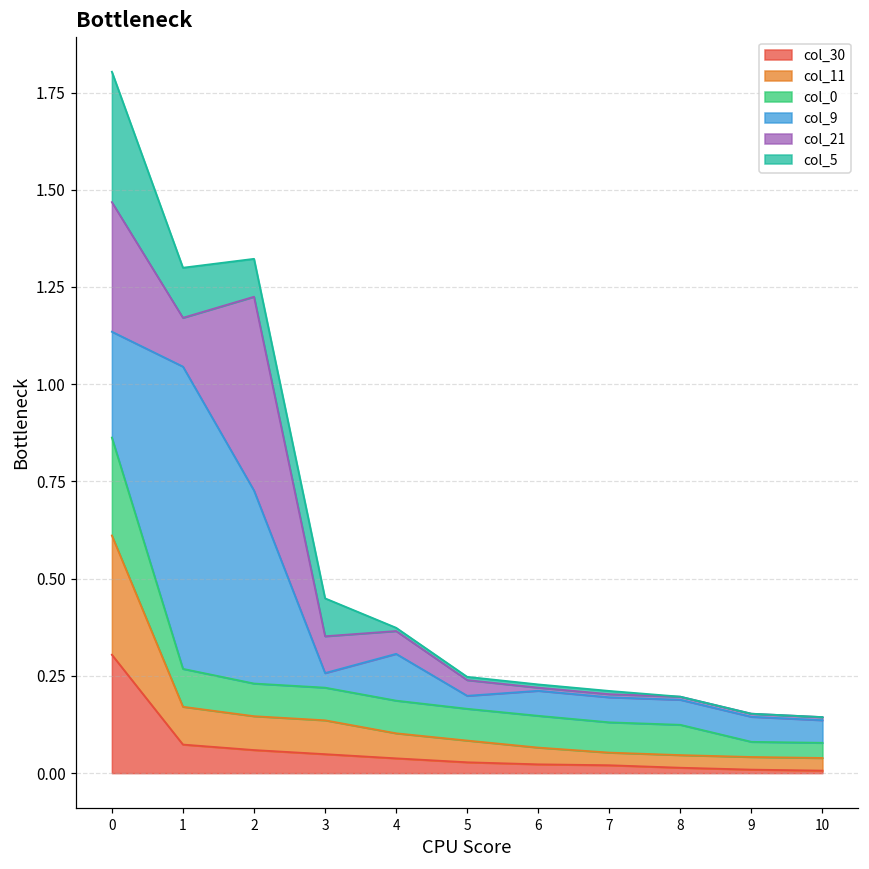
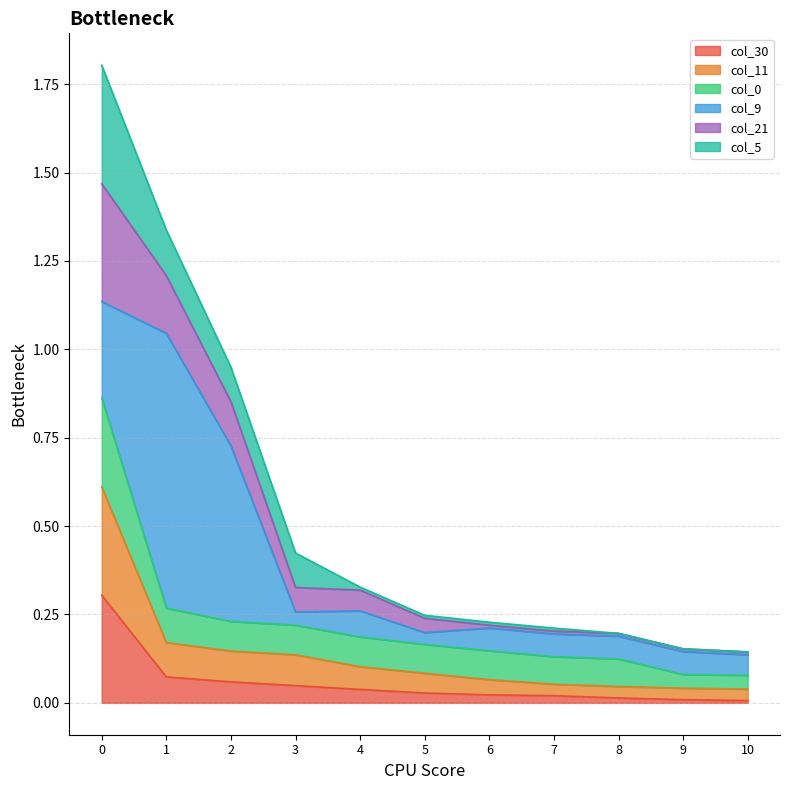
col_21, 1: 0.13 -> 0.16
col_21, 2: 0.50 -> 0.13
col_21, 3: 0.09 -> 0.07
col_9, 4: 0.12 -> 0.07
